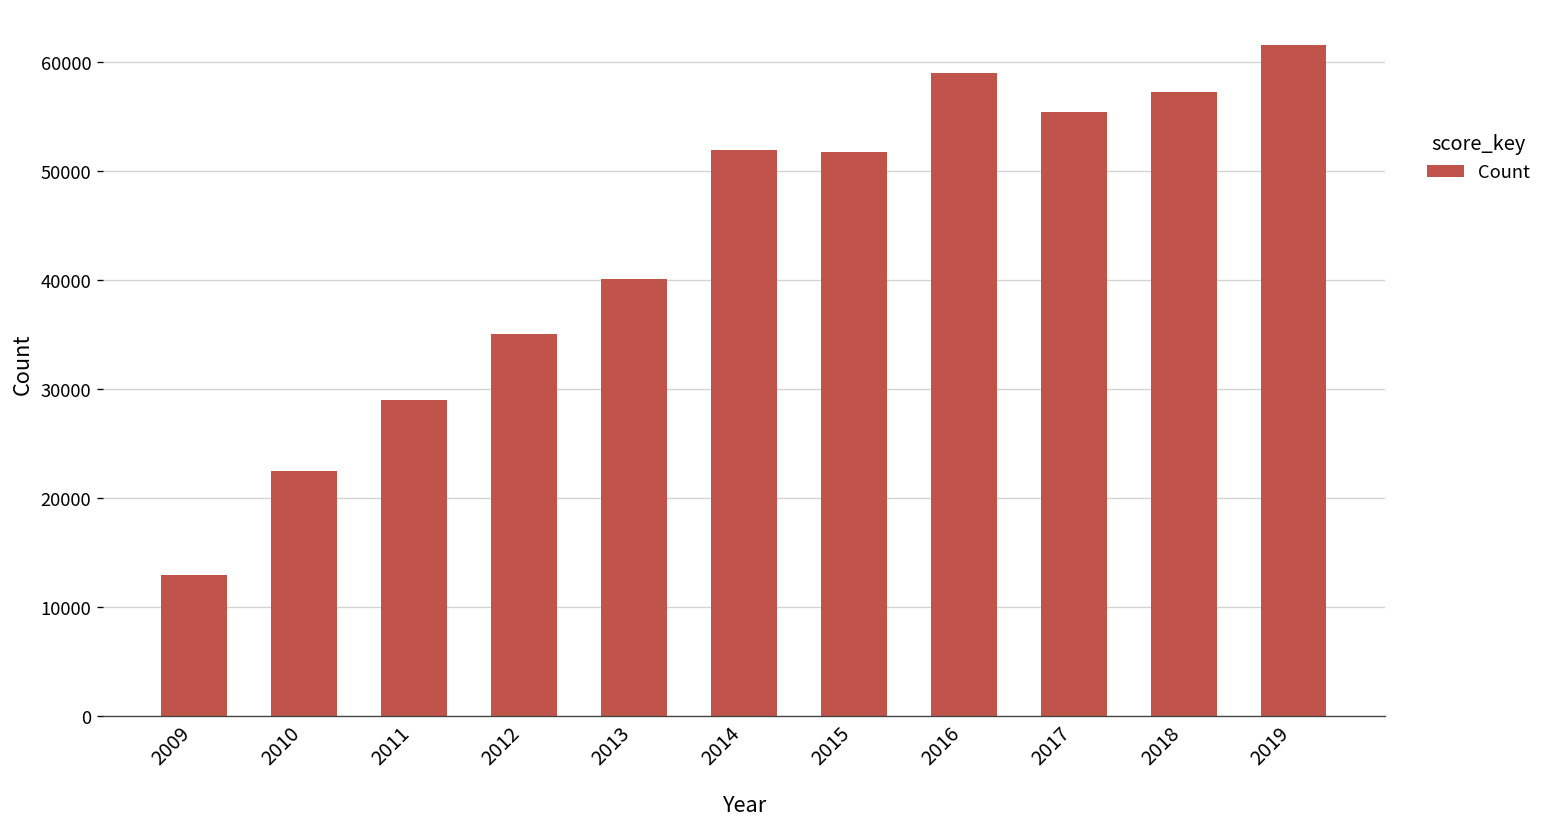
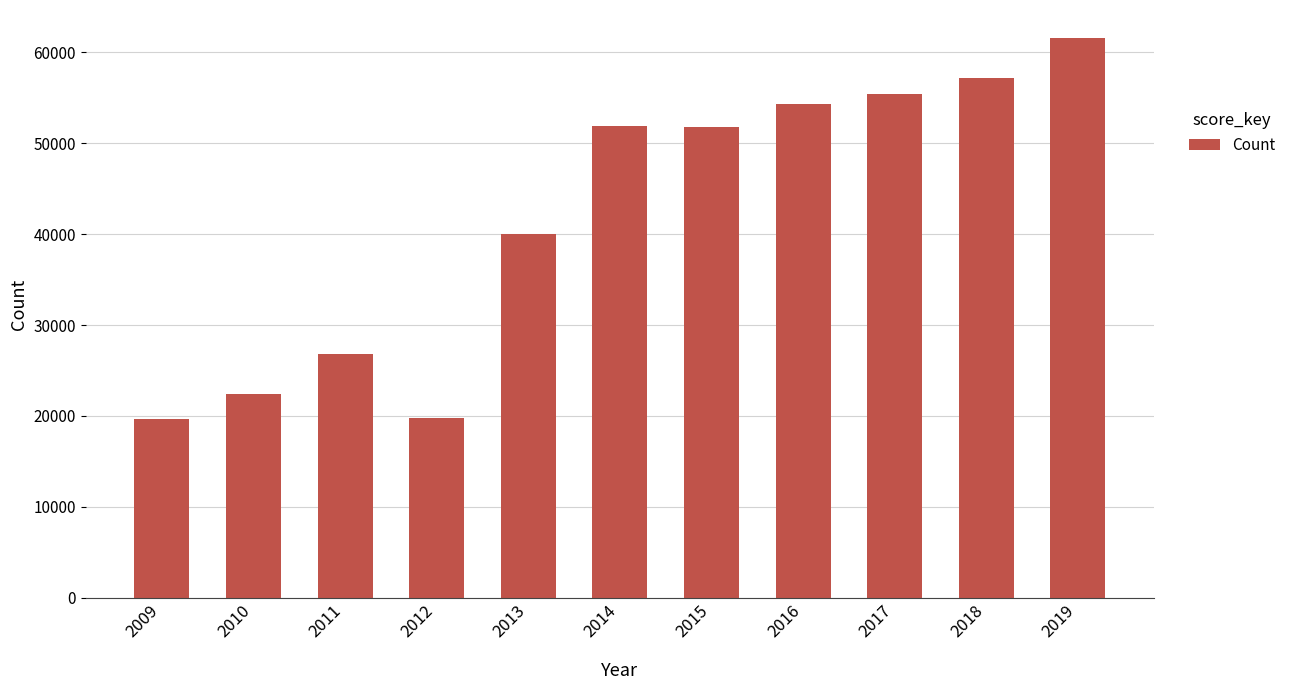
2009: 13000 -> 20000
2011: 29000 -> 27000
2012: 35000 -> 20000
2016: 59000 -> 54000
